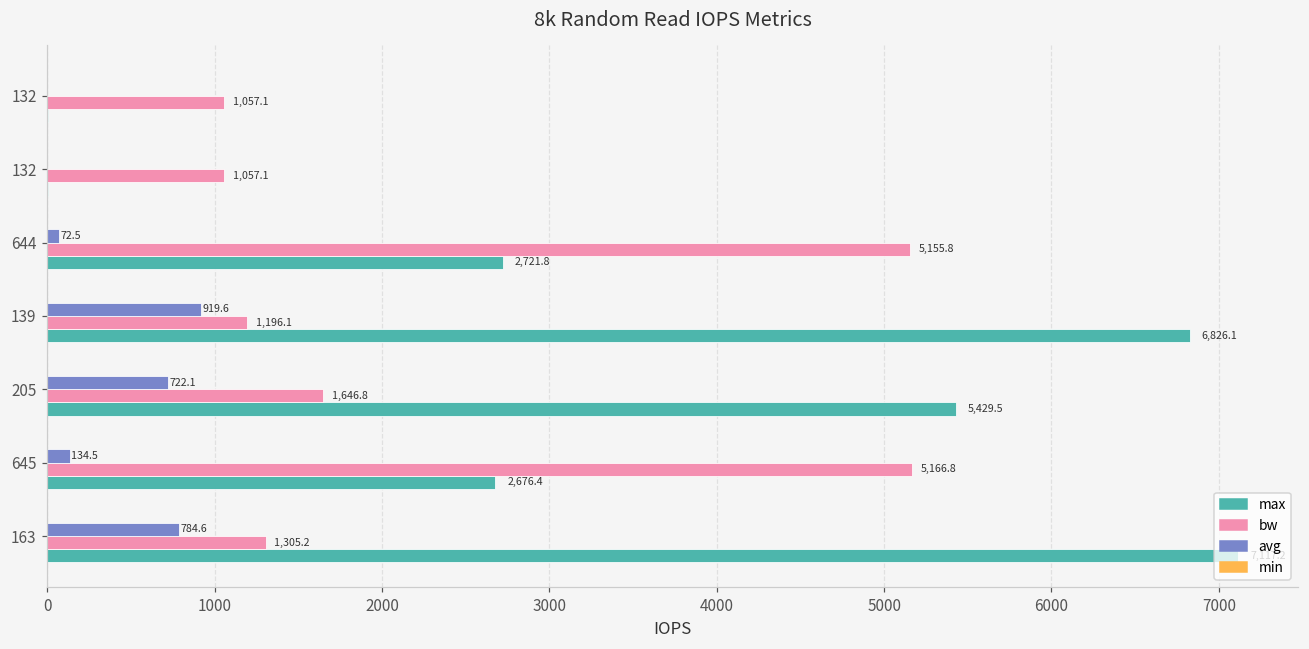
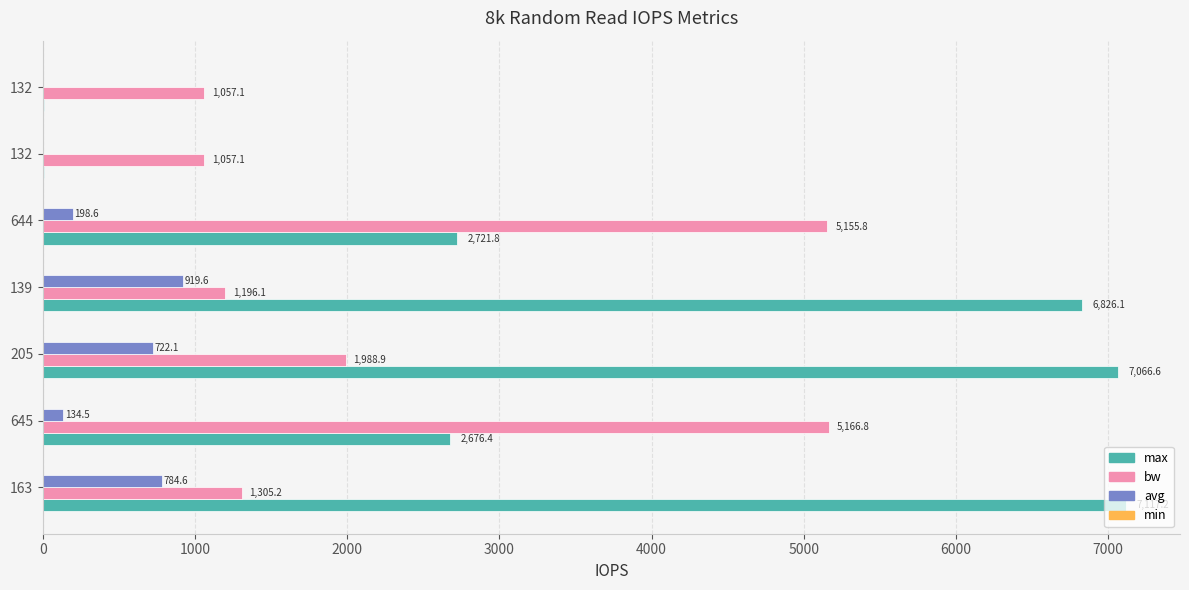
avg, 644: 72.5 -> 198.6
bw, 205: 1,646.8 -> 1,988.9
max, 205: 5,429.5 -> 7,066.6
